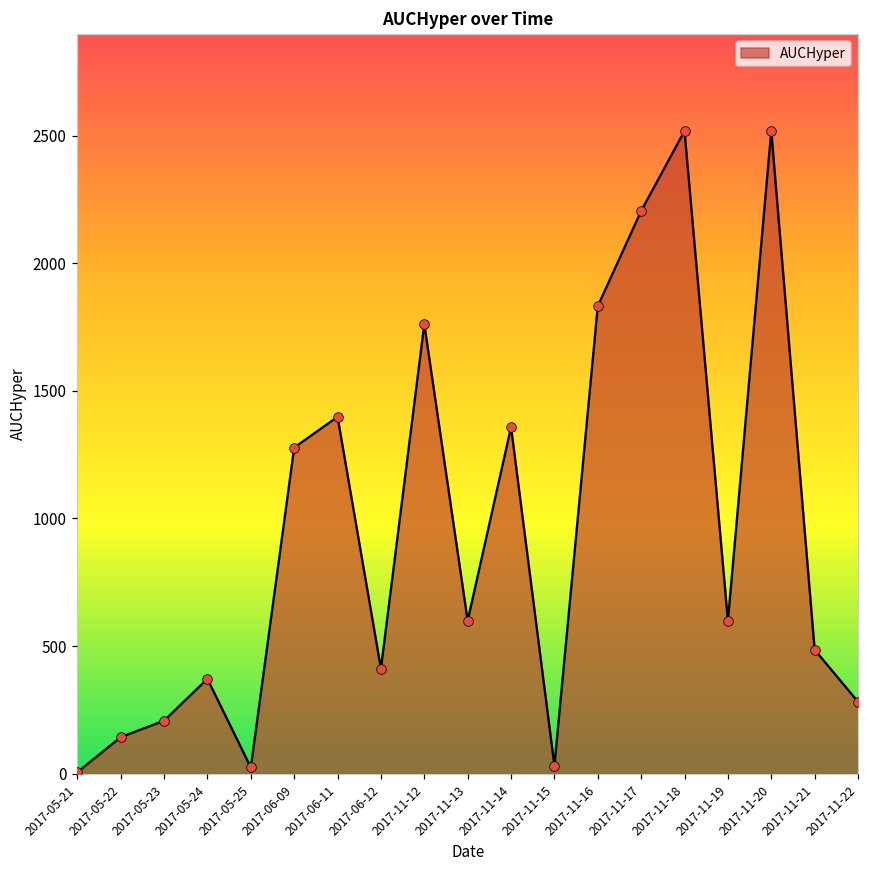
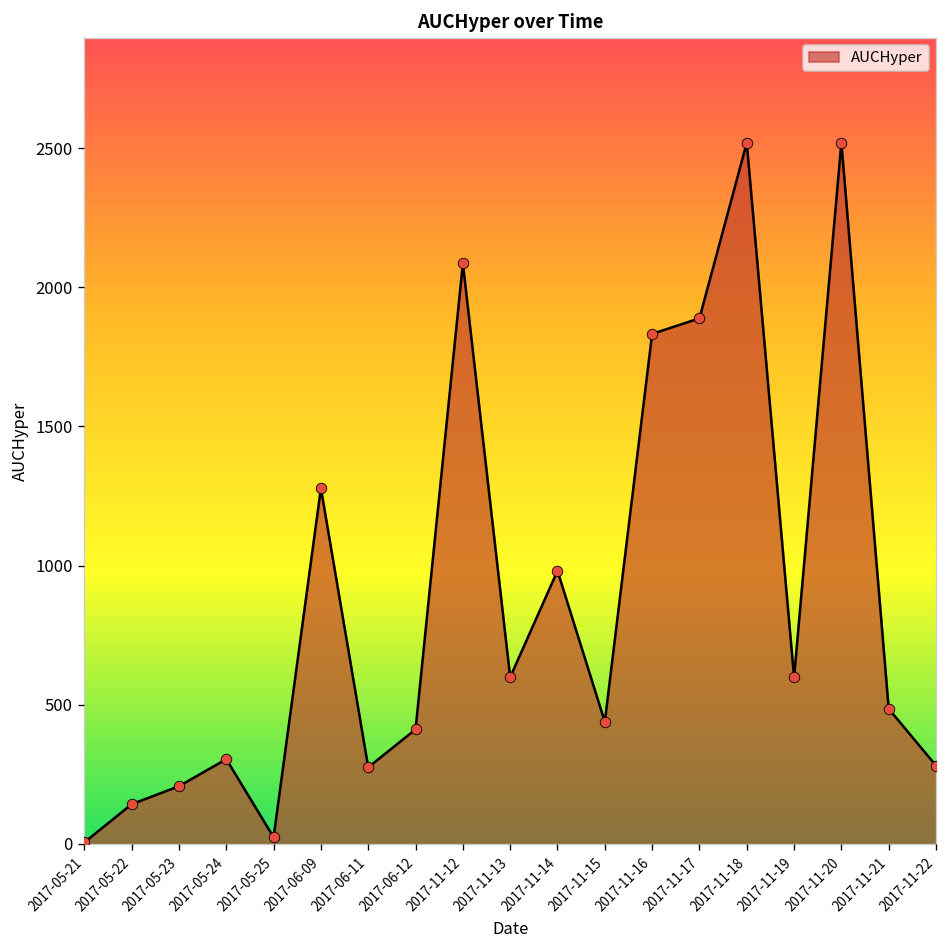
2017-05-24: 370 -> 300
2017-06-11: 1400 -> 280
2017-11-12: 1760 -> 2090
2017-11-14: 1360 -> 980
2017-11-15: 30 -> 440
2017-11-17: 2210 -> 1890
